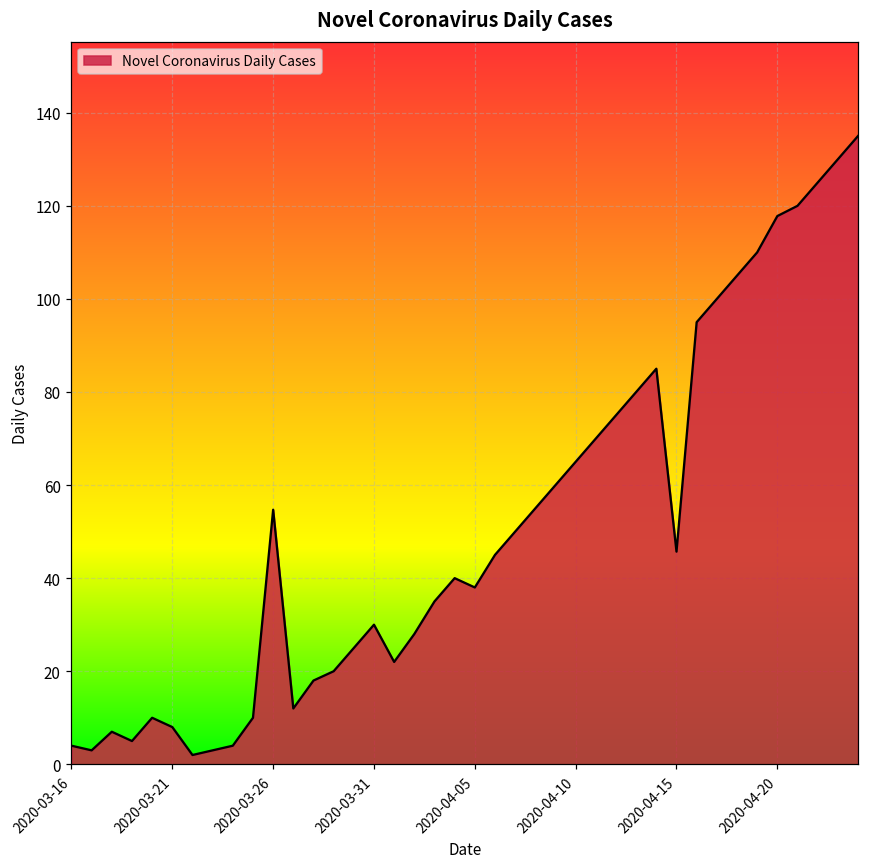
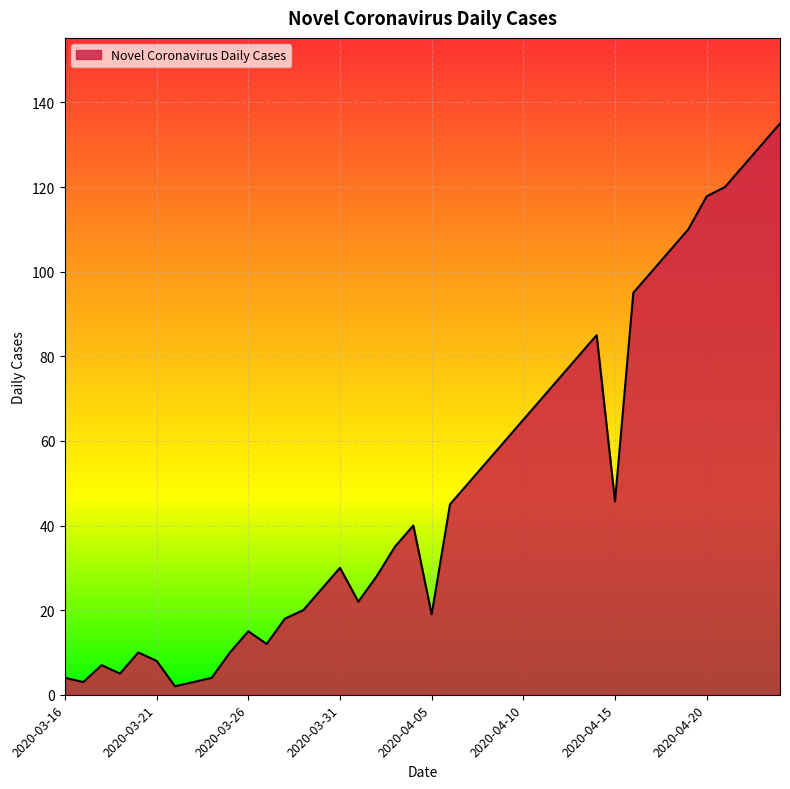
2020-03-26: 55 -> 15
2020-04-05: 38 -> 19
